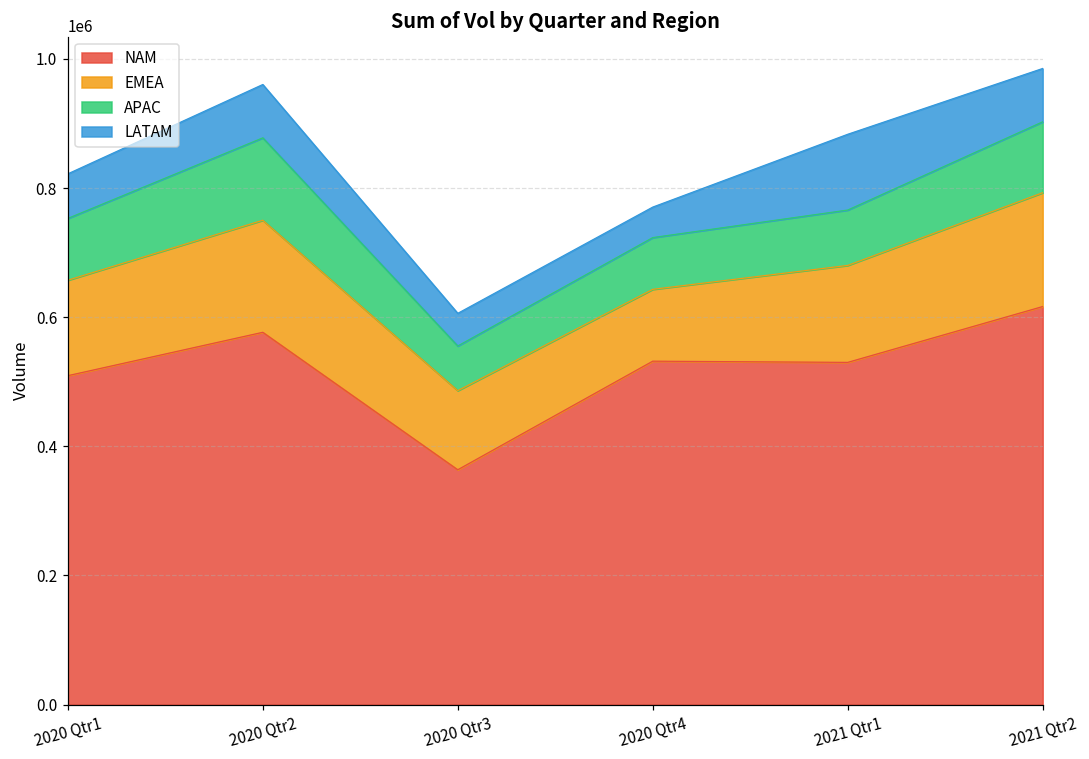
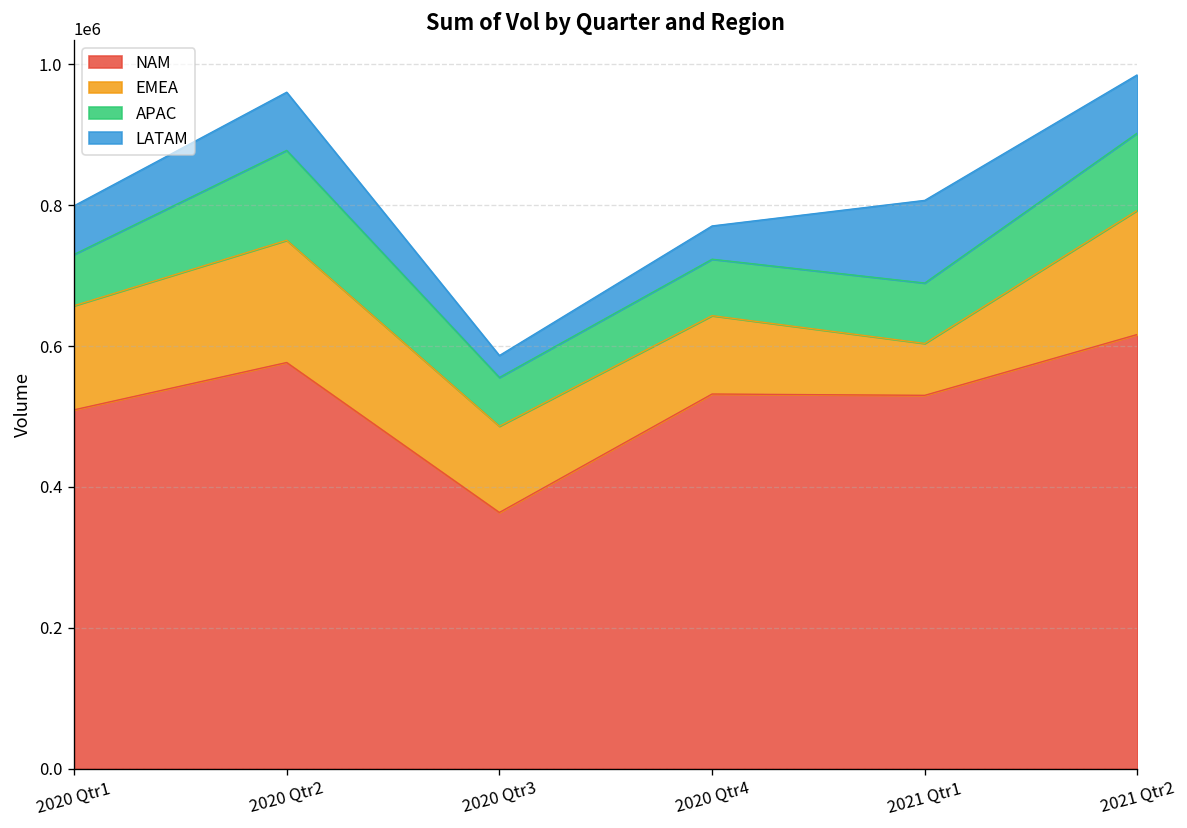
APAC, 2020 Qtr1: 100000 -> 70000
LATAM, 2020 Qtr3: 50000 -> 30000
EMEA, 2021 Qtr1: 150000 -> 70000
